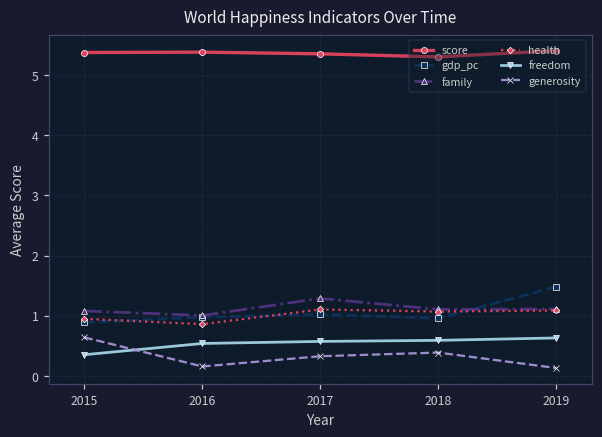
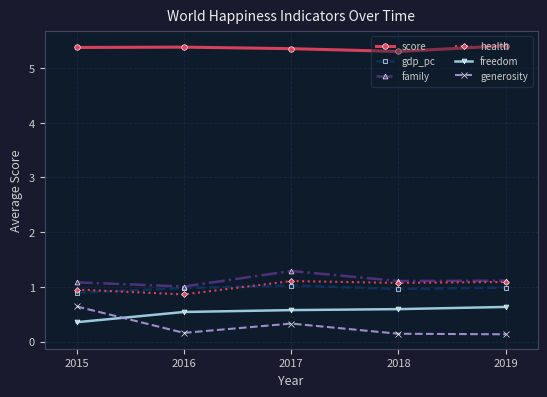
generosity, 2018: 0.4 -> 0.1
gdp_pc, 2019: 1.5 -> 1.0
